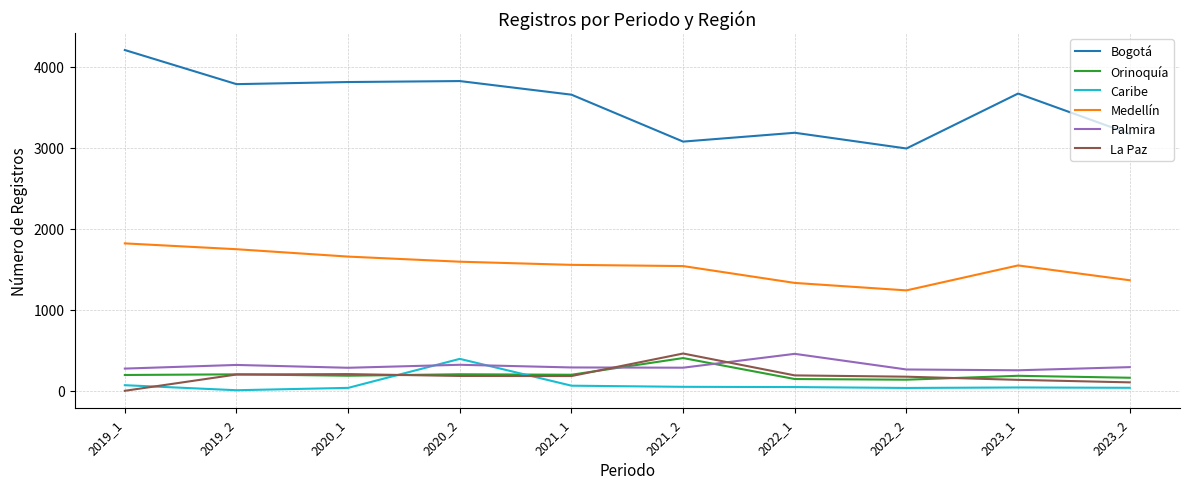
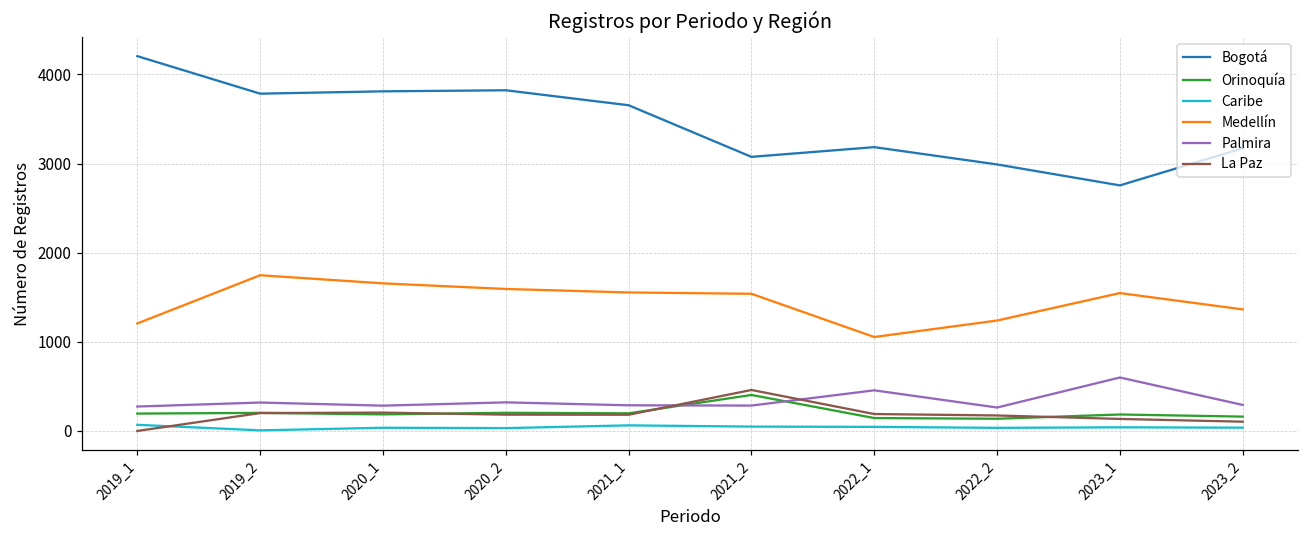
Medellín, 2019_1: 1800 -> 1200
Caribe, 2020_2: 400 -> 0
Medellín, 2022_1: 1300 -> 1100
Bogotá, 2023_1: 3700 -> 2800
Palmira, 2023_1: 300 -> 600
